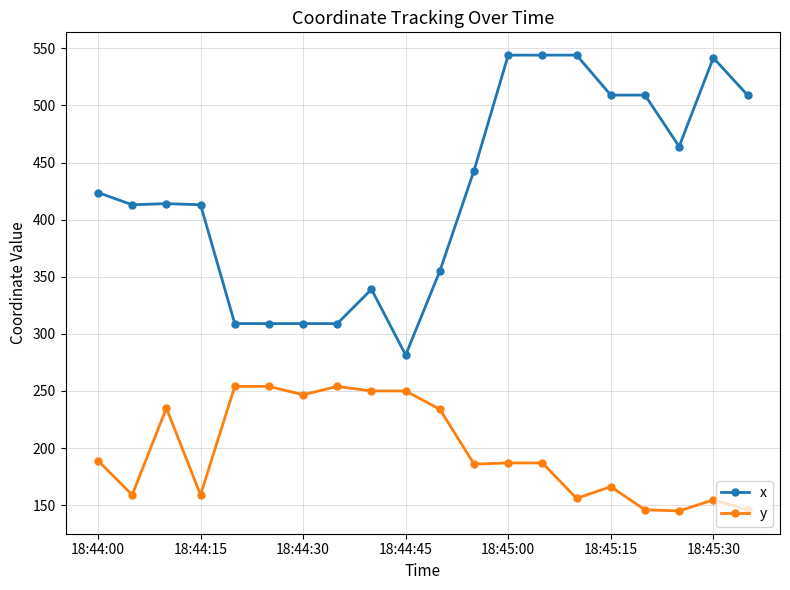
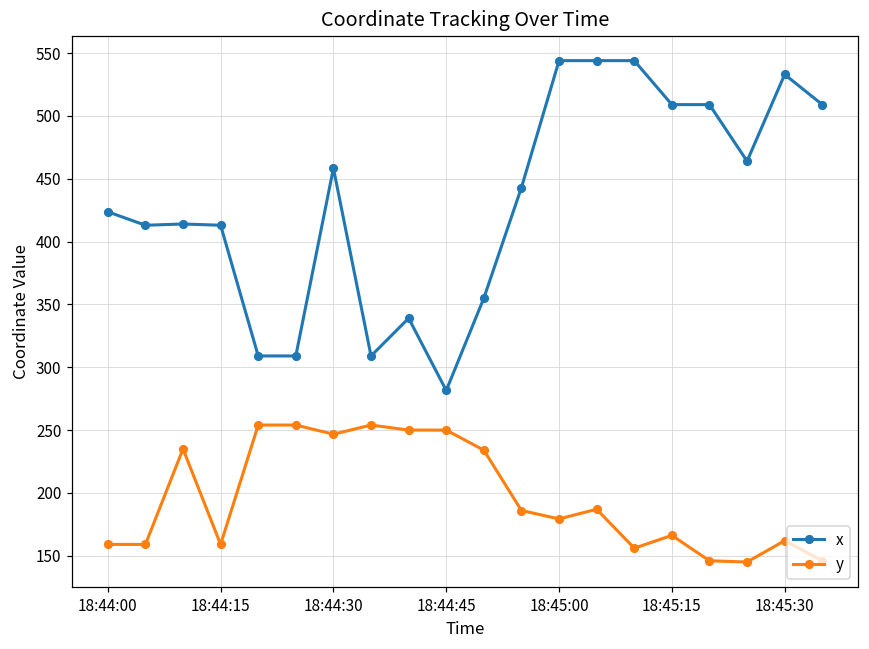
y, 18:44:00: 189 -> 159
x, 18:44:30: 309 -> 458
y, 18:45:00: 187 -> 179
x, 18:45:30: 542 -> 533
y, 18:45:30: 155 -> 162
